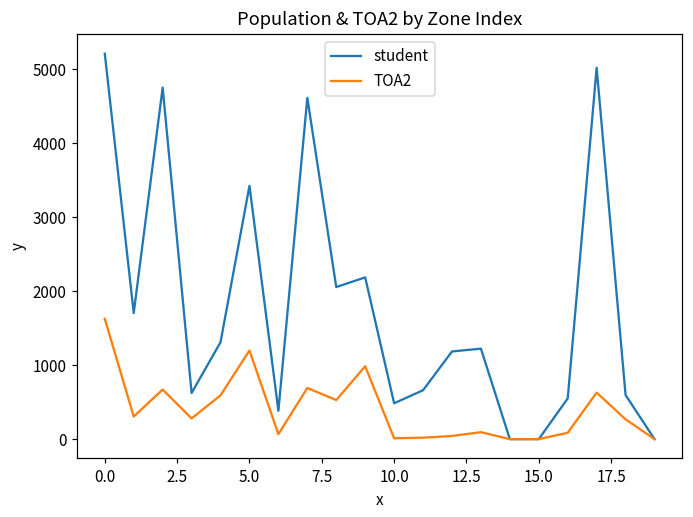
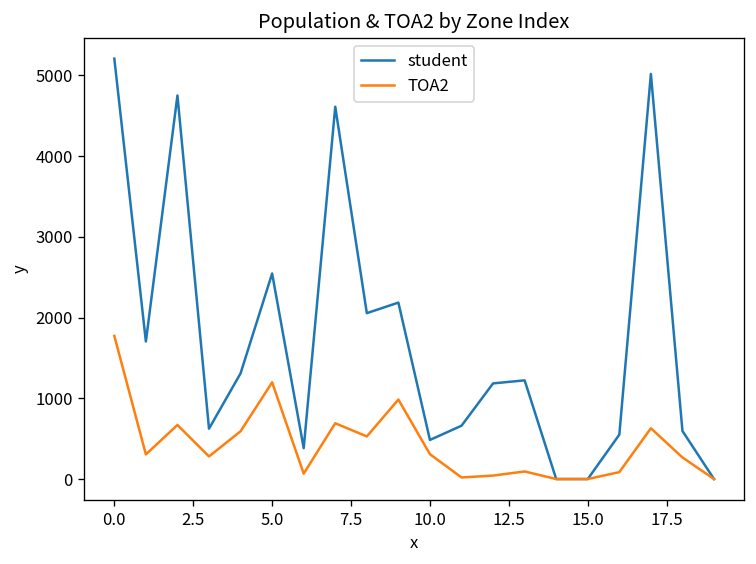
TOA2, 0.0: 1600 -> 1800
student, 5.0: 3400 -> 2500
TOA2, 10.0: 0 -> 300
